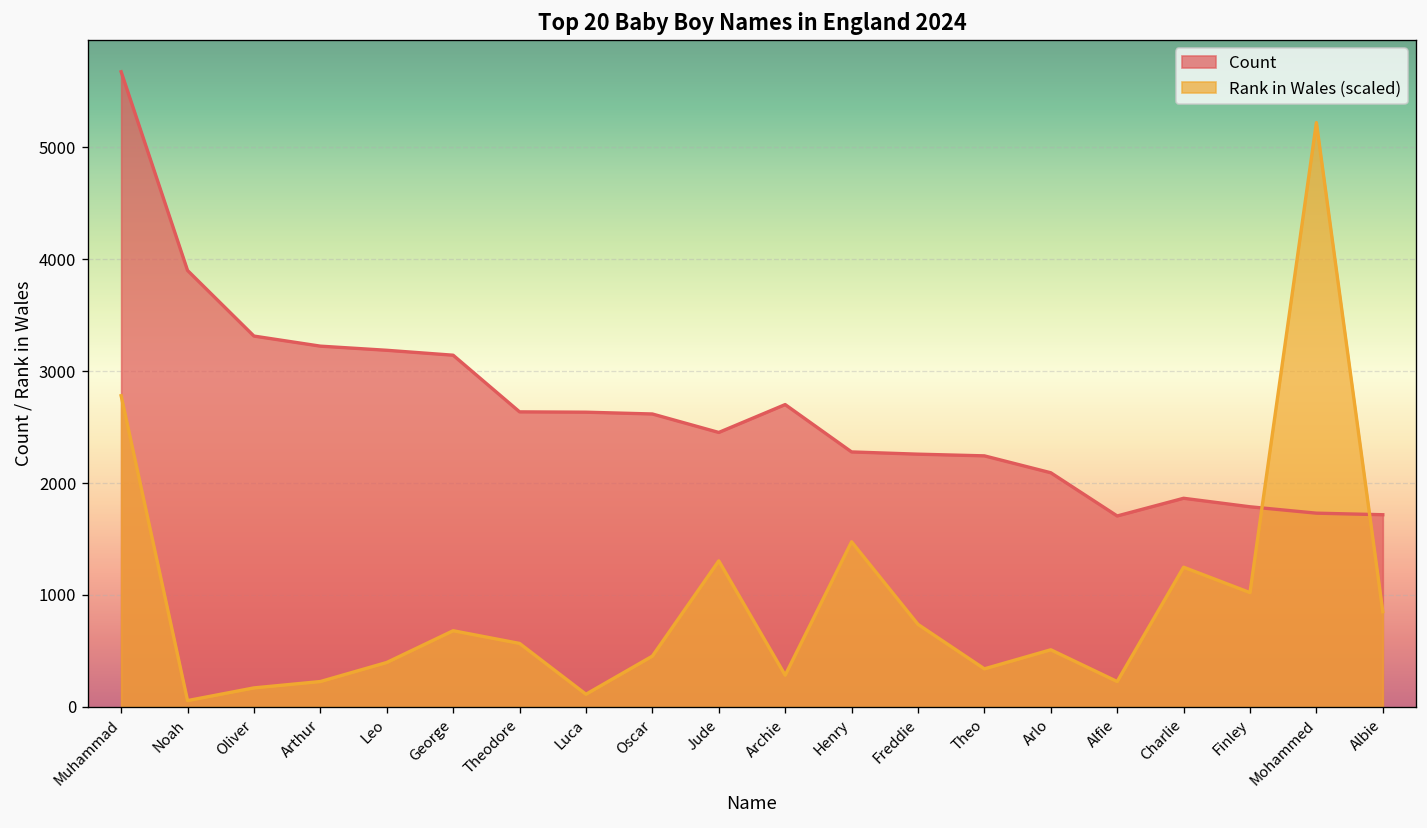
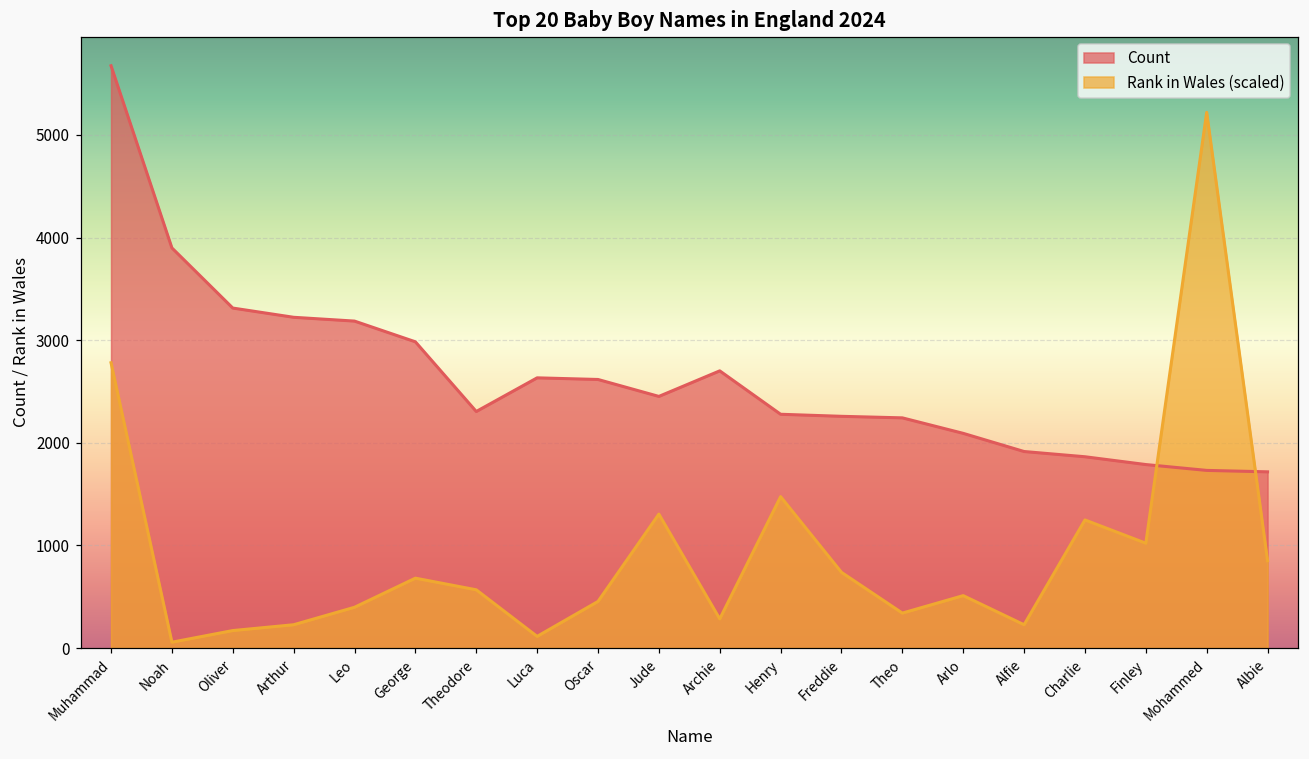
Count, George: 3100 -> 3000
Count, Theodore: 2600 -> 2300
Count, Alfie: 1700 -> 1900
